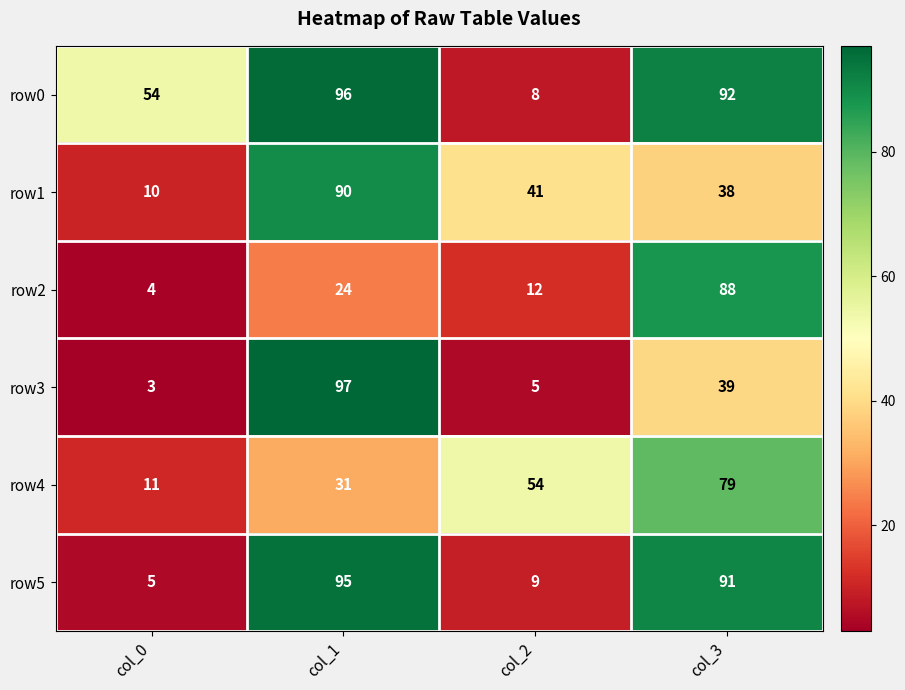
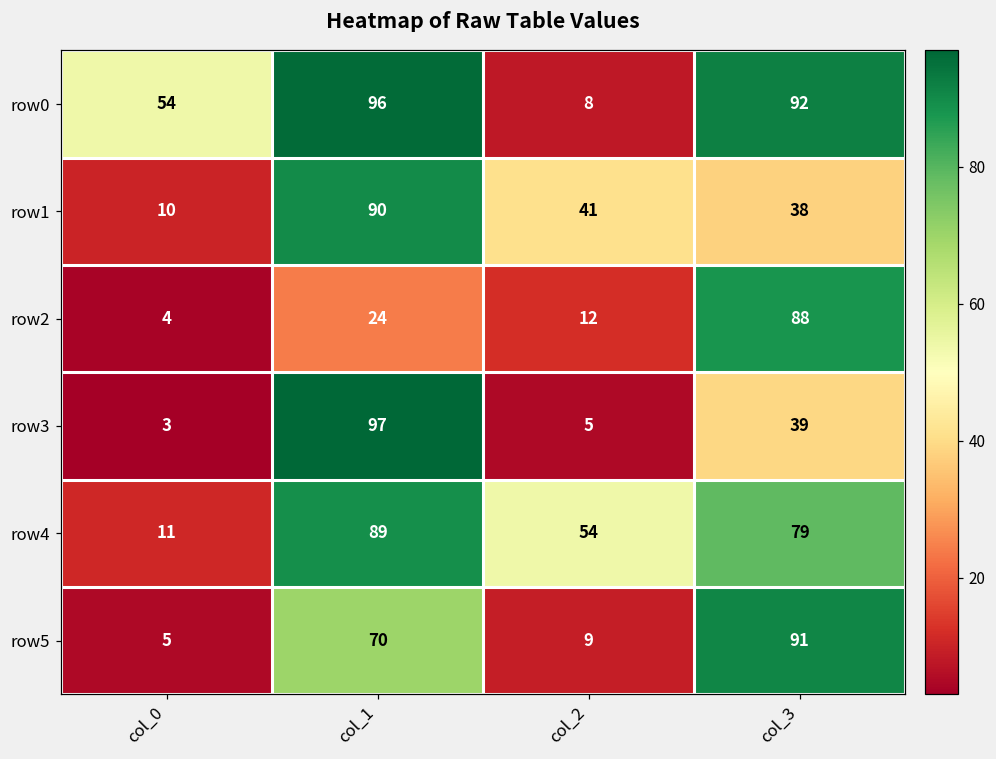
row4, col_1: 31 -> 89
row5, col_1: 95 -> 70
